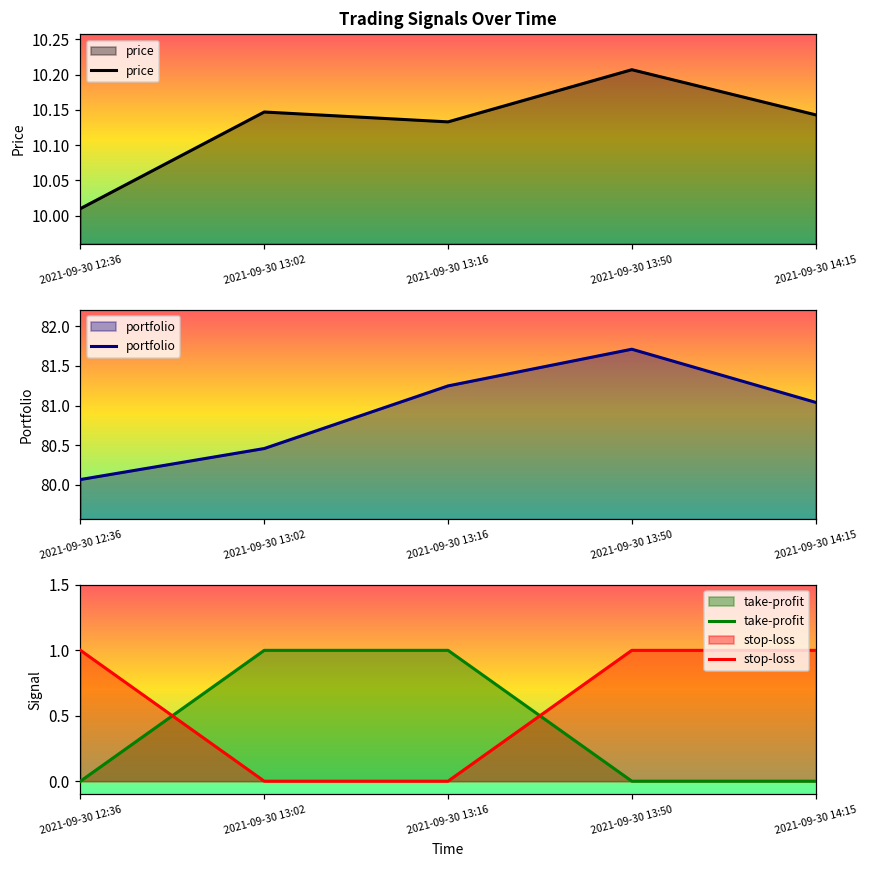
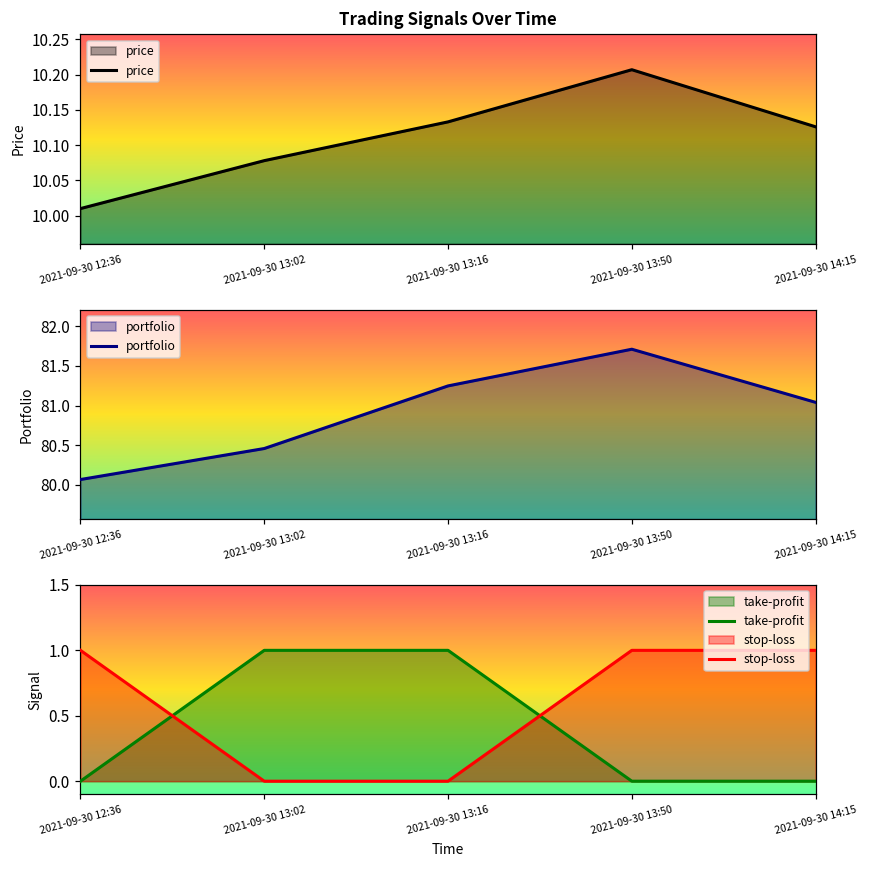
Trading Signals Over Time, 2021-09-30 13:02: 10.15 -> 10.08
Trading Signals Over Time, 2021-09-30 14:15: 10.14 -> 10.13
